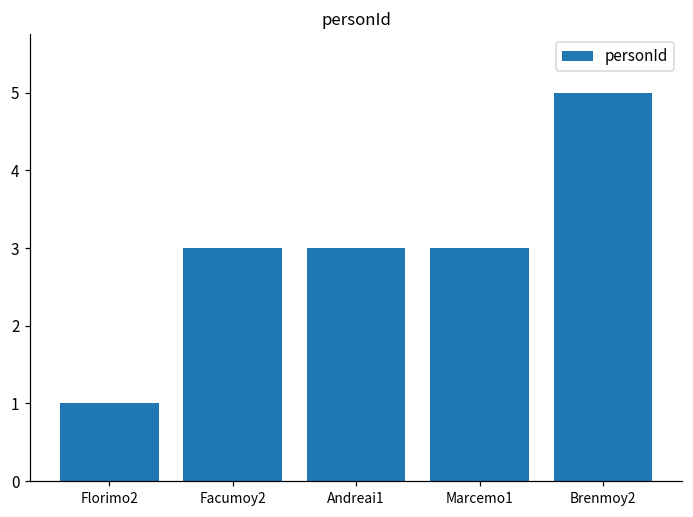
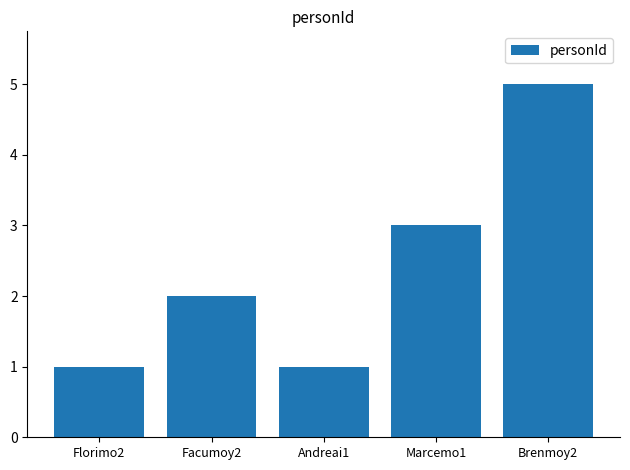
Facumoy2: 3 -> 2
Andreai1: 3 -> 1
